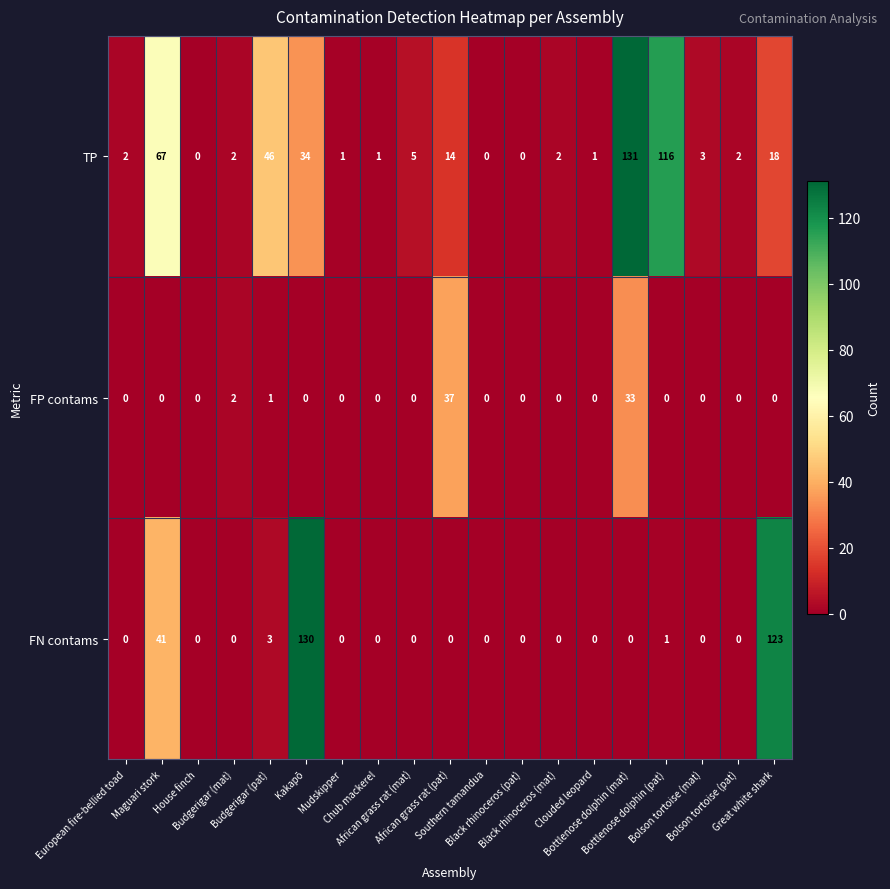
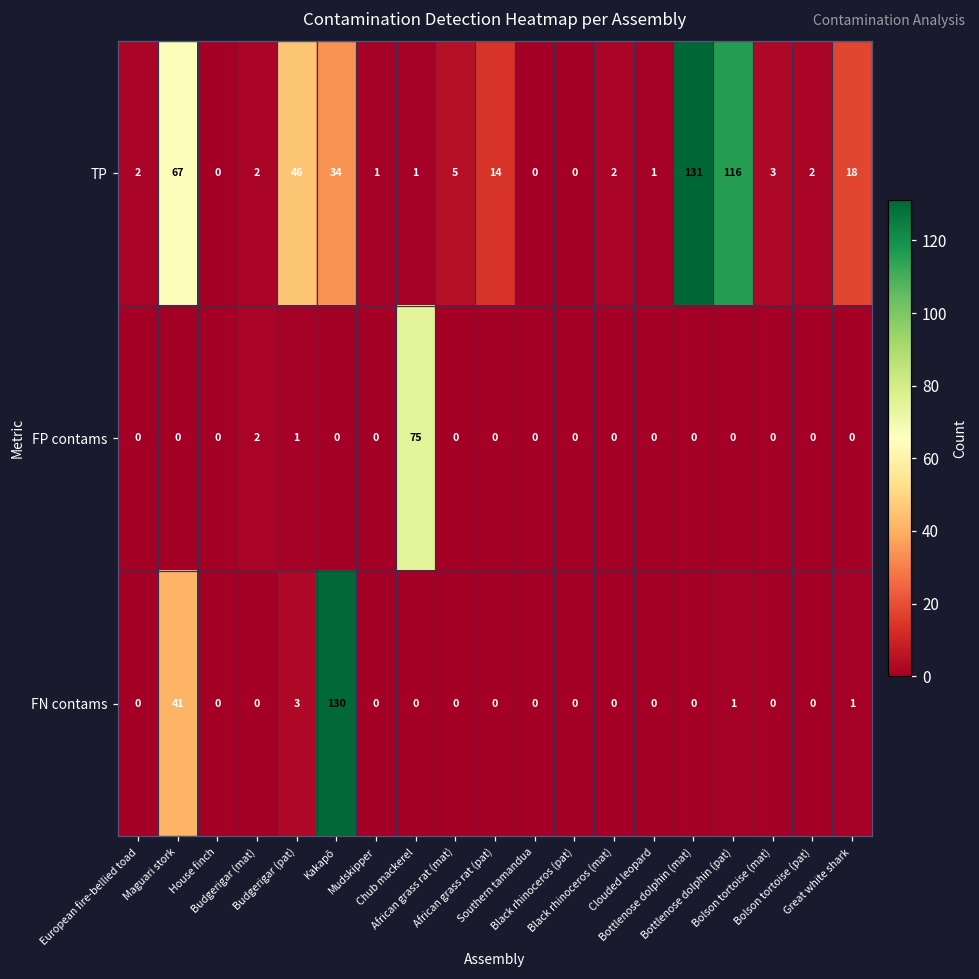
FP contams, Chub mackerel: 0 -> 75
FP contams, African grass rat (pat): 37 -> 0
FP contams, Bottlenose dolphin (mat): 33 -> 0
FN contams, Great white shark: 123 -> 1
